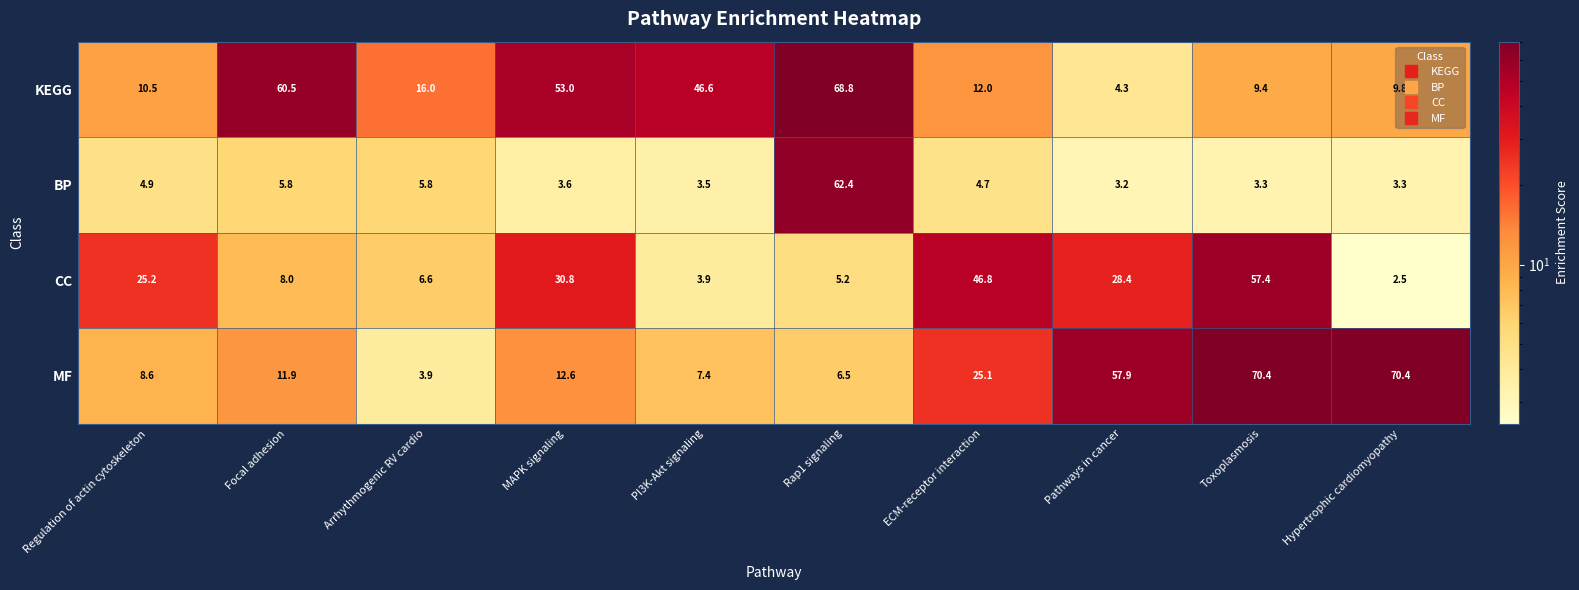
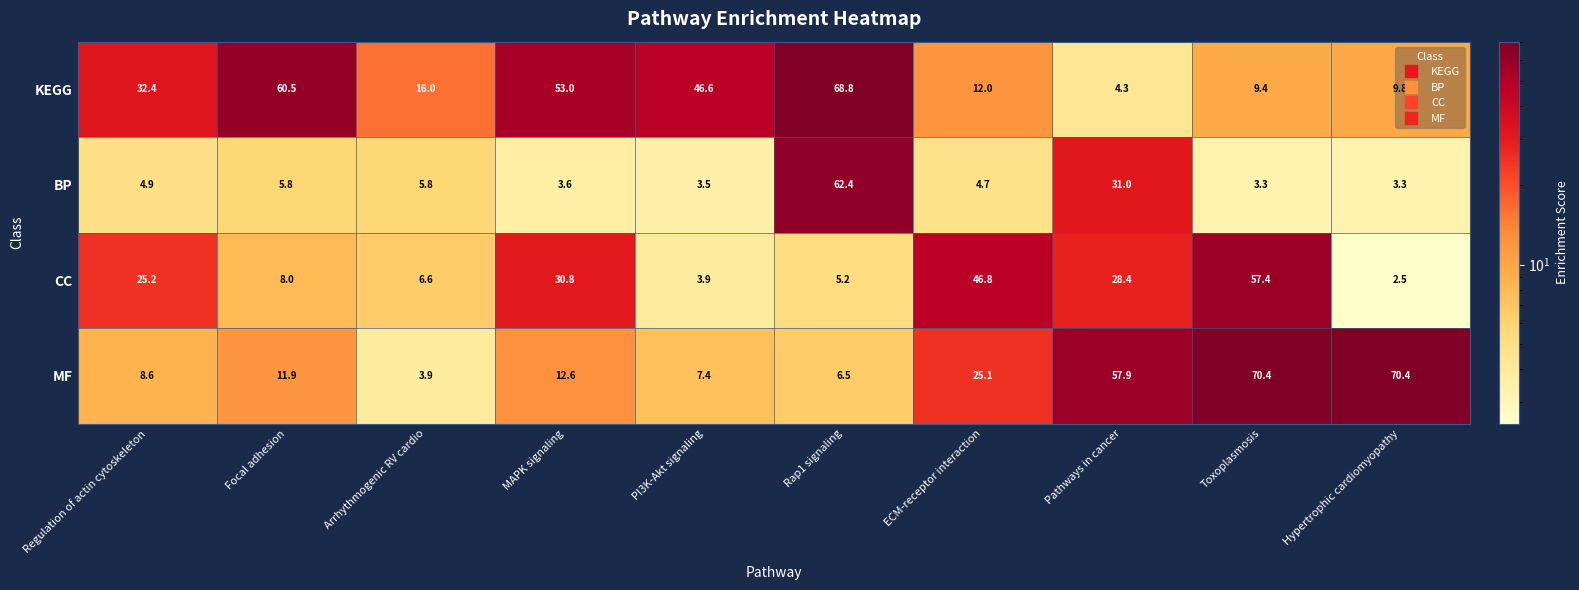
KEGG, Regulation of actin cytoskeleton: 10.5 -> 32.4
BP, Pathways in cancer: 3.2 -> 31.0
